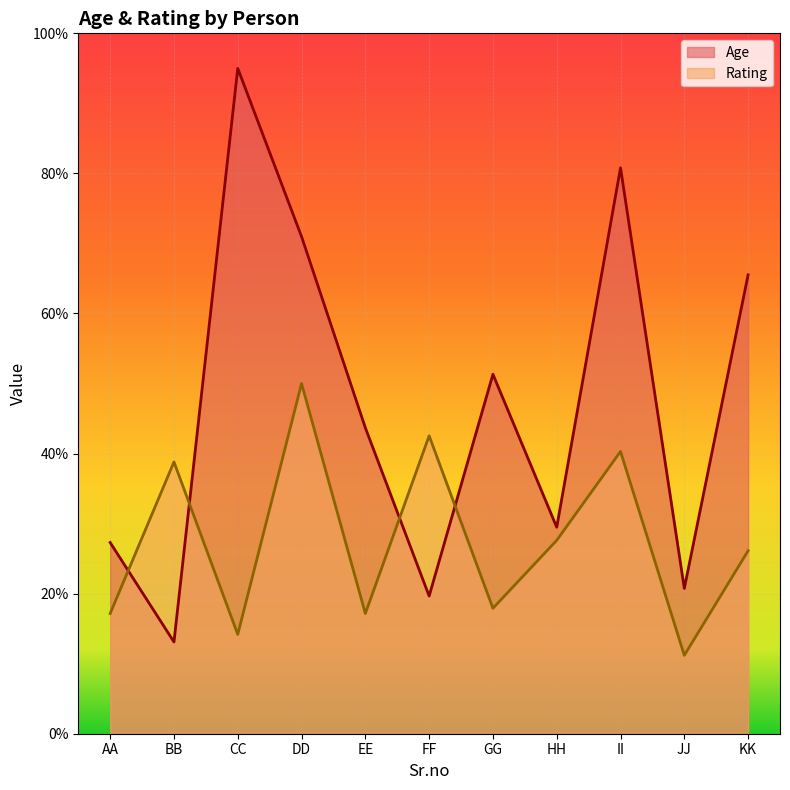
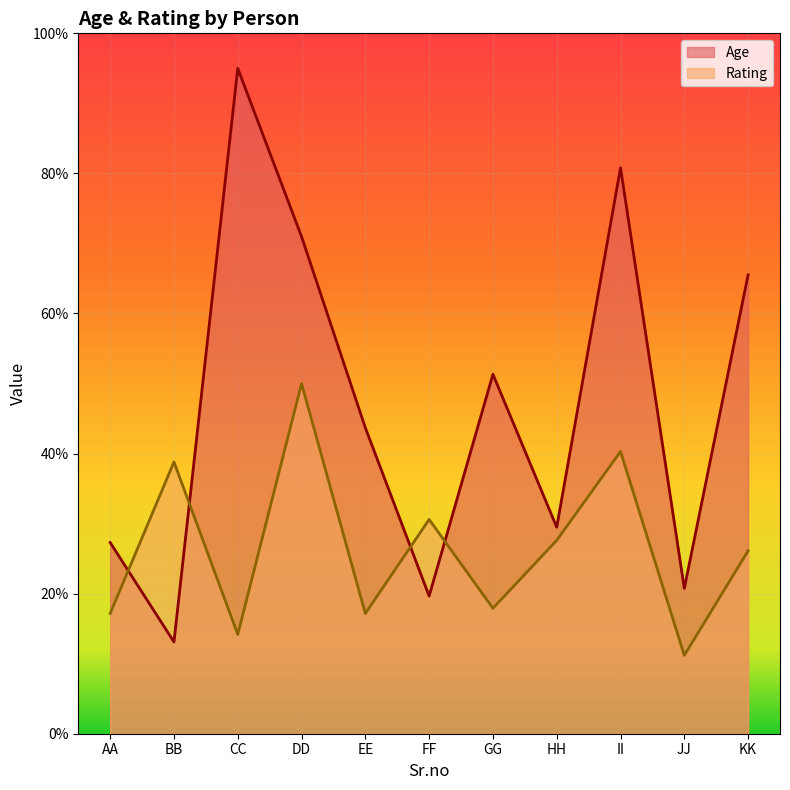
Rating, FF: 43% -> 31%
